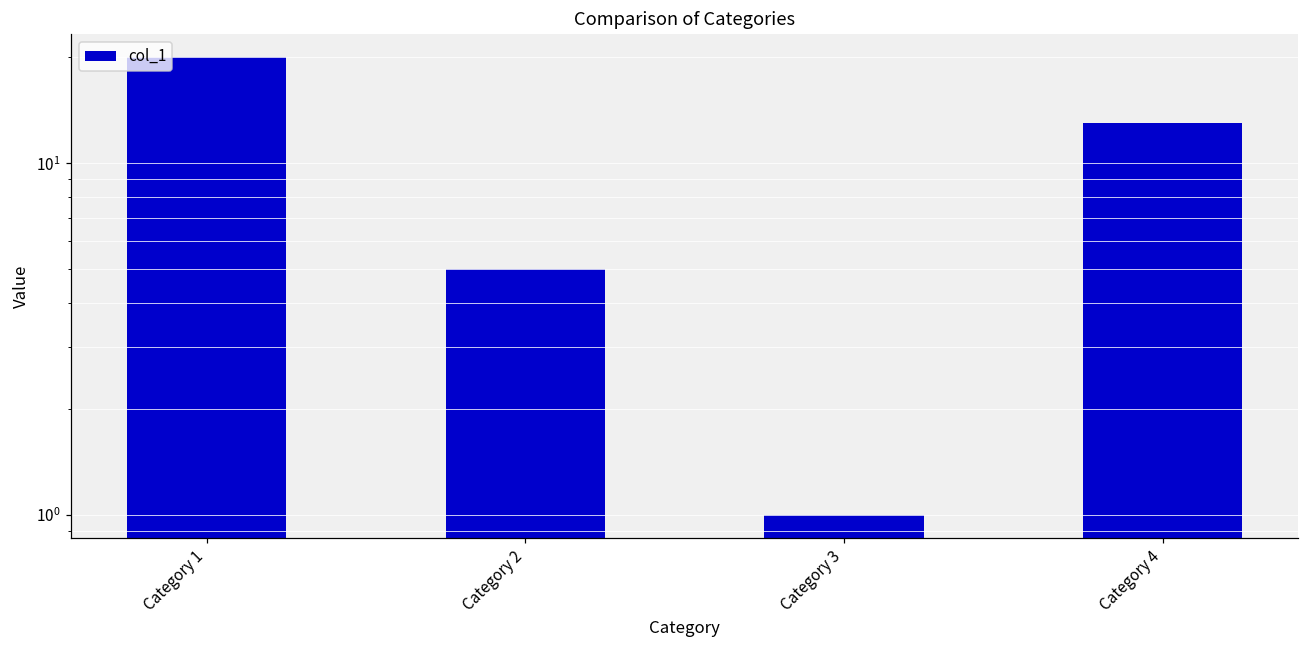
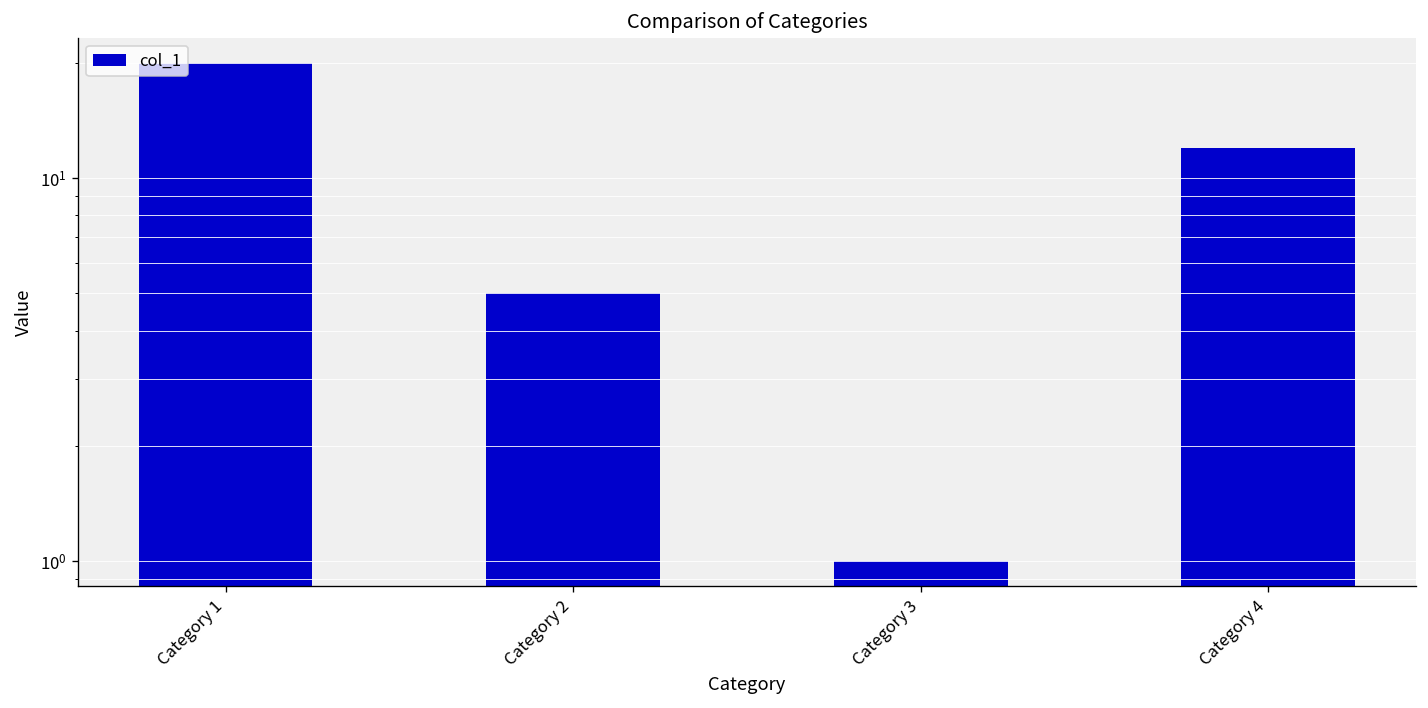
Category 4: 13 -> 12
